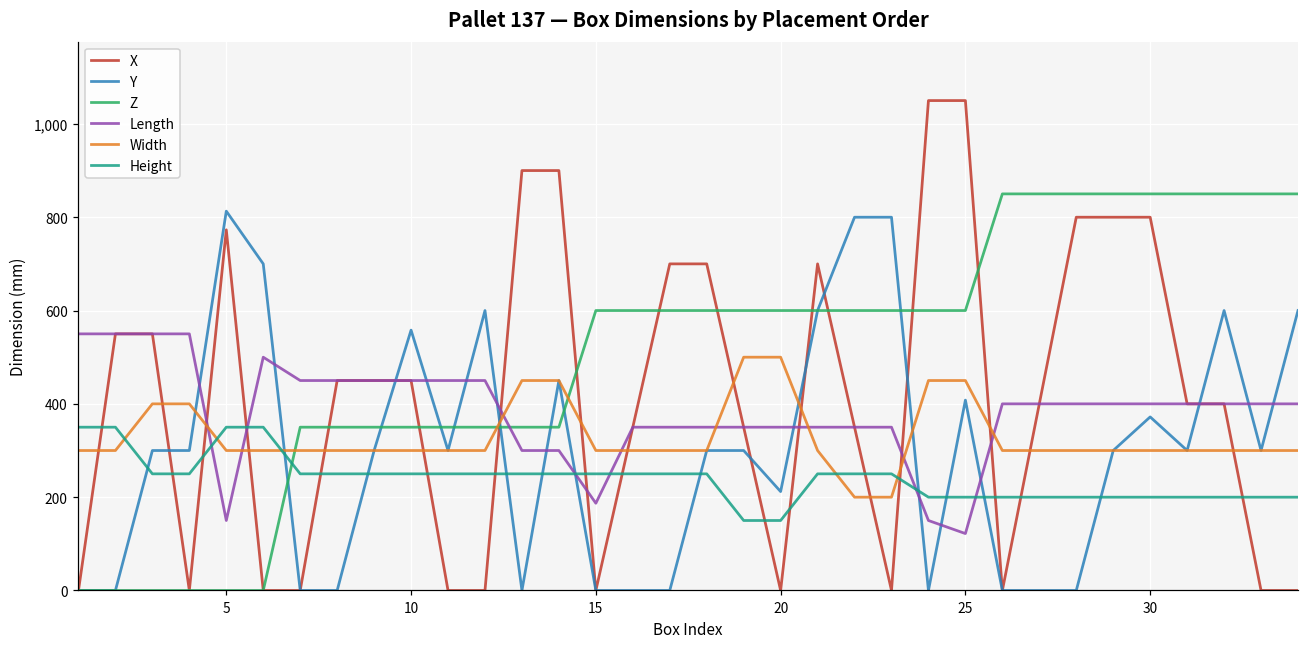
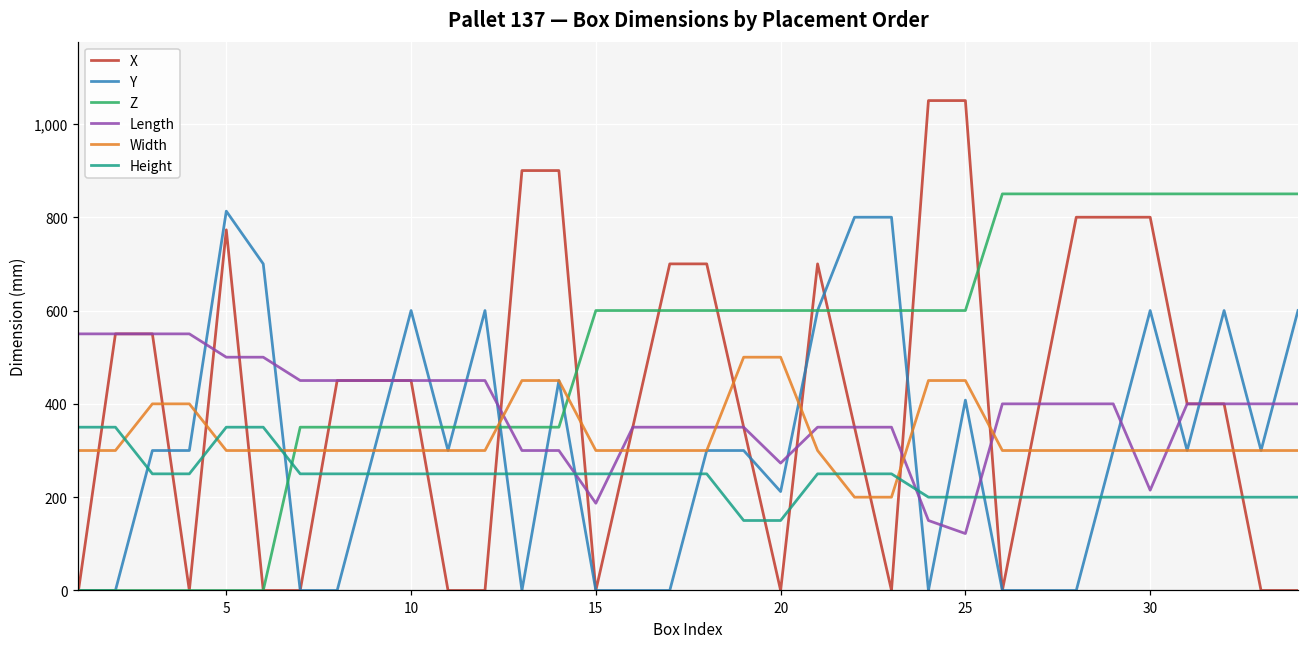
Length, 5: 150 -> 500
Y, 10: 560 -> 600
Length, 20: 350 -> 270
Y, 30: 370 -> 600
Length, 30: 400 -> 220
